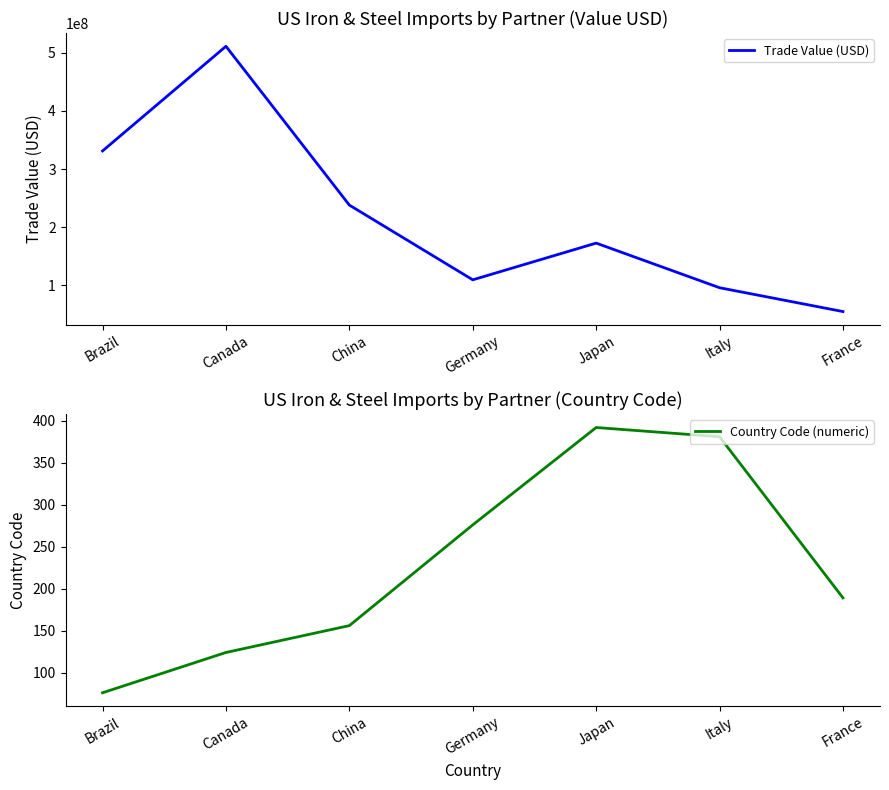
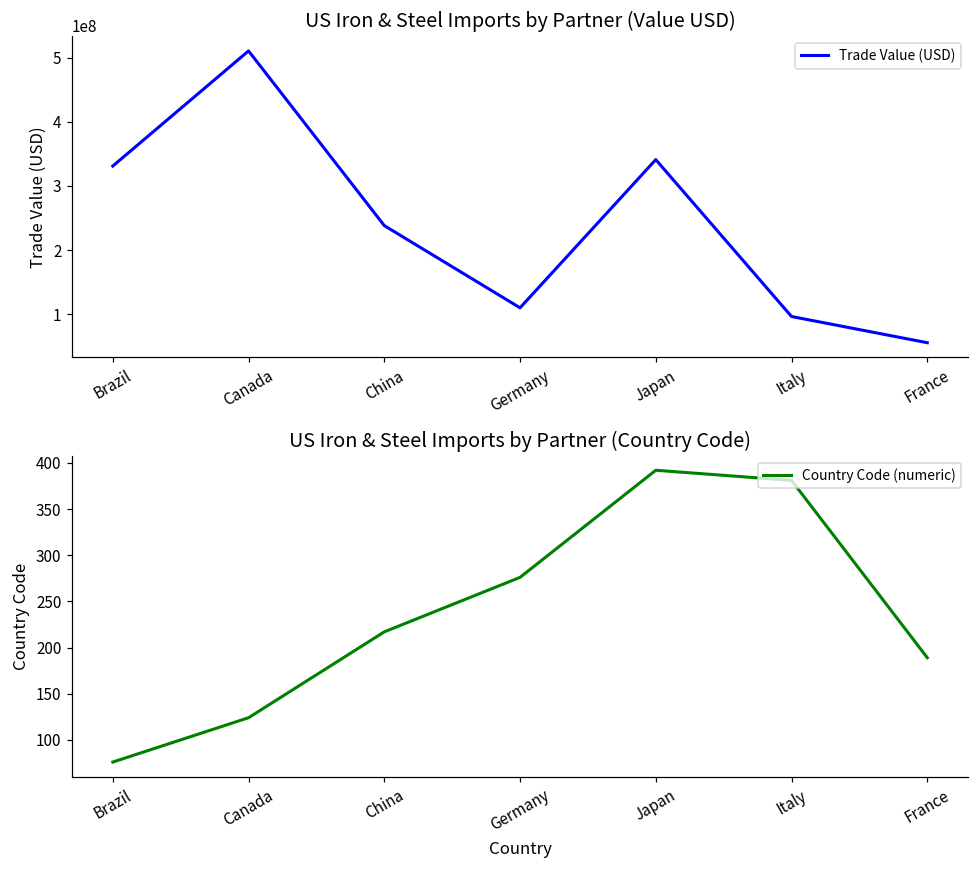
US Iron & Steel Imports by Partner (Value USD), Japan: 170000000 -> 340000000
US Iron & Steel Imports by Partner (Country Code), China: 160 -> 220
